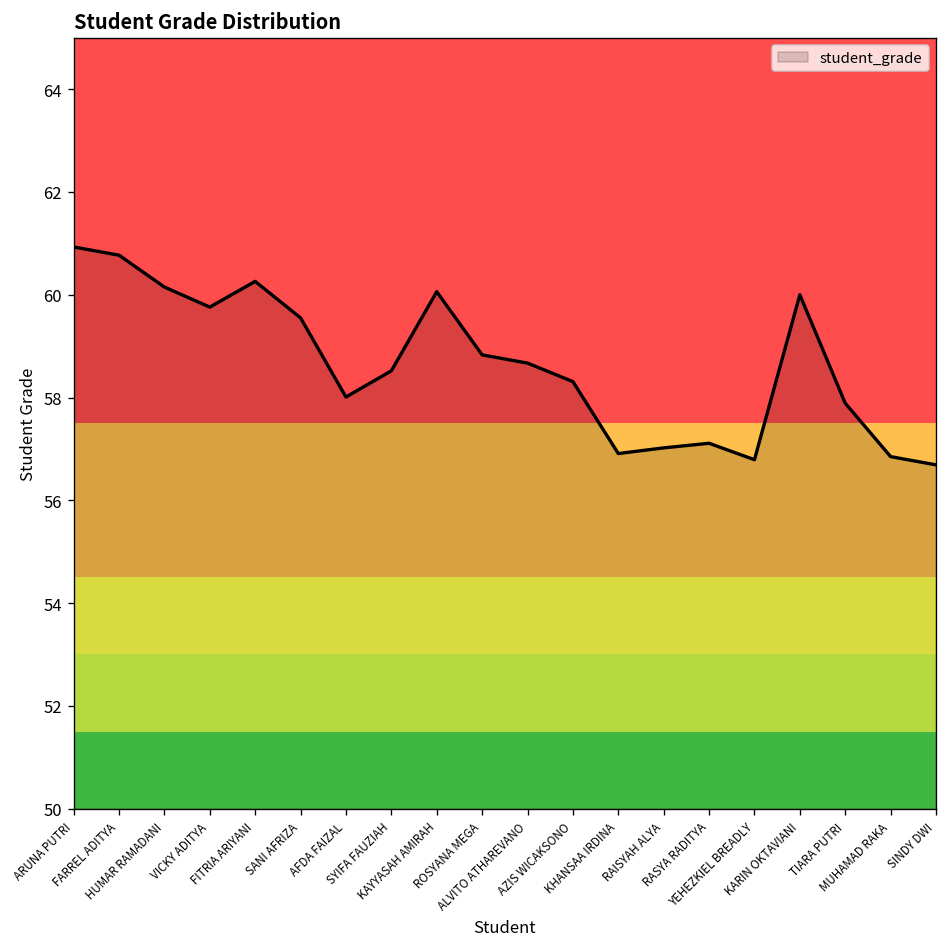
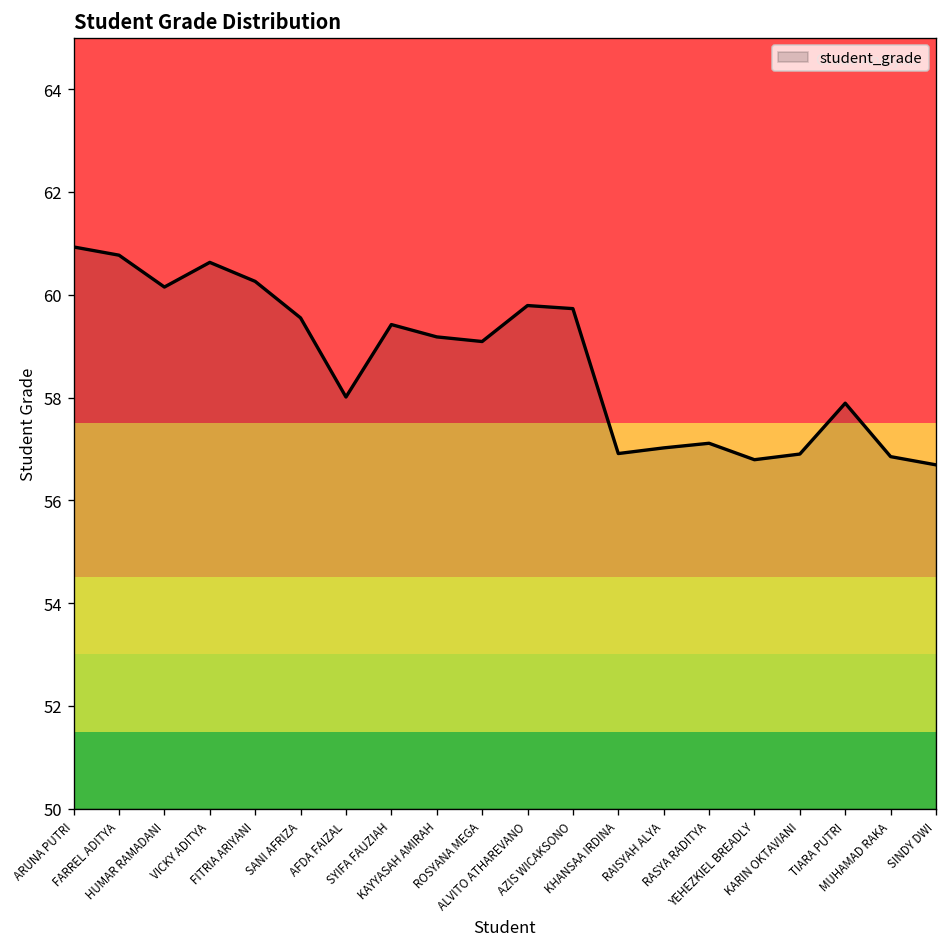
VICKY ADITYA: 59.8 -> 60.6
SYIFA FAUZIAH: 58.5 -> 59.4
KAYYASAH AMIRAH: 60.1 -> 59.2
ROSYANA MEGA: 58.8 -> 59.1
ALVITO ATHAREVANO: 58.7 -> 59.8
AZIS WICAKSONO: 58.3 -> 59.7
KARIN OKTAVIANI: 60.0 -> 56.9
